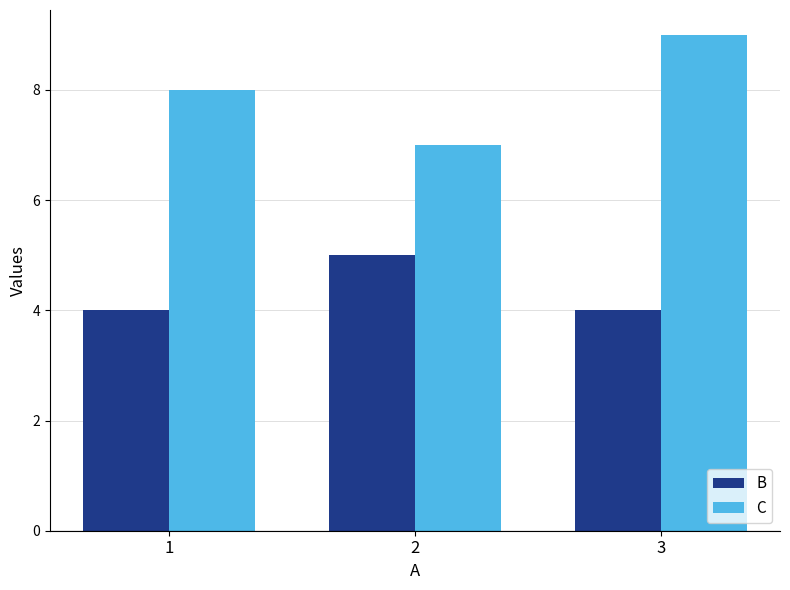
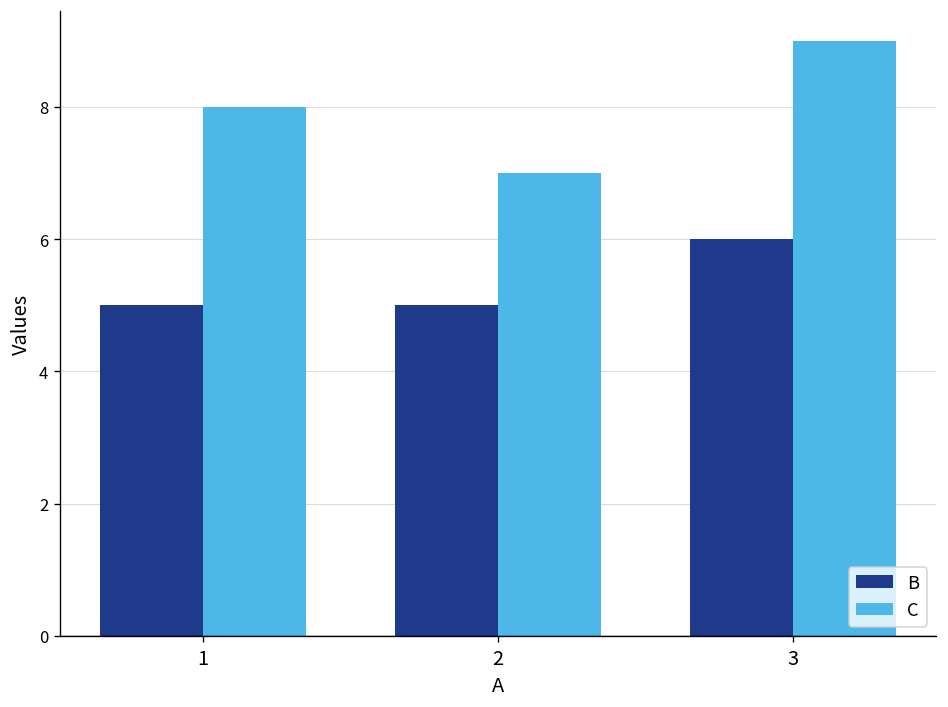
B, 1: 4 -> 5
B, 3: 4 -> 6
